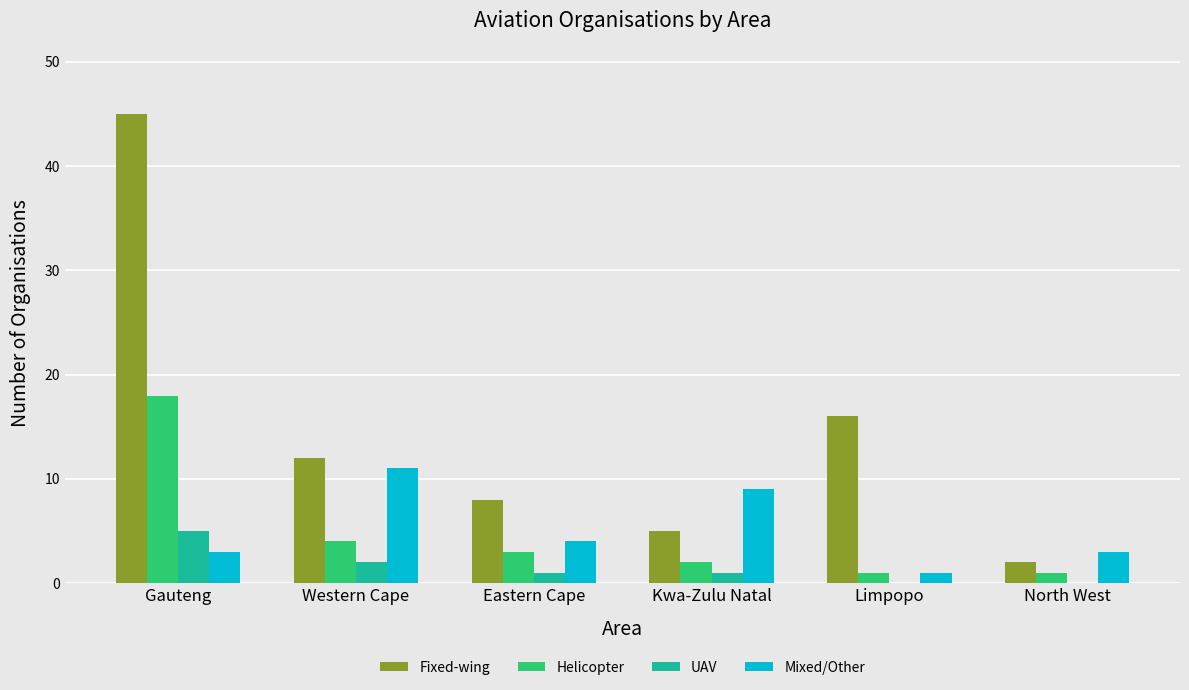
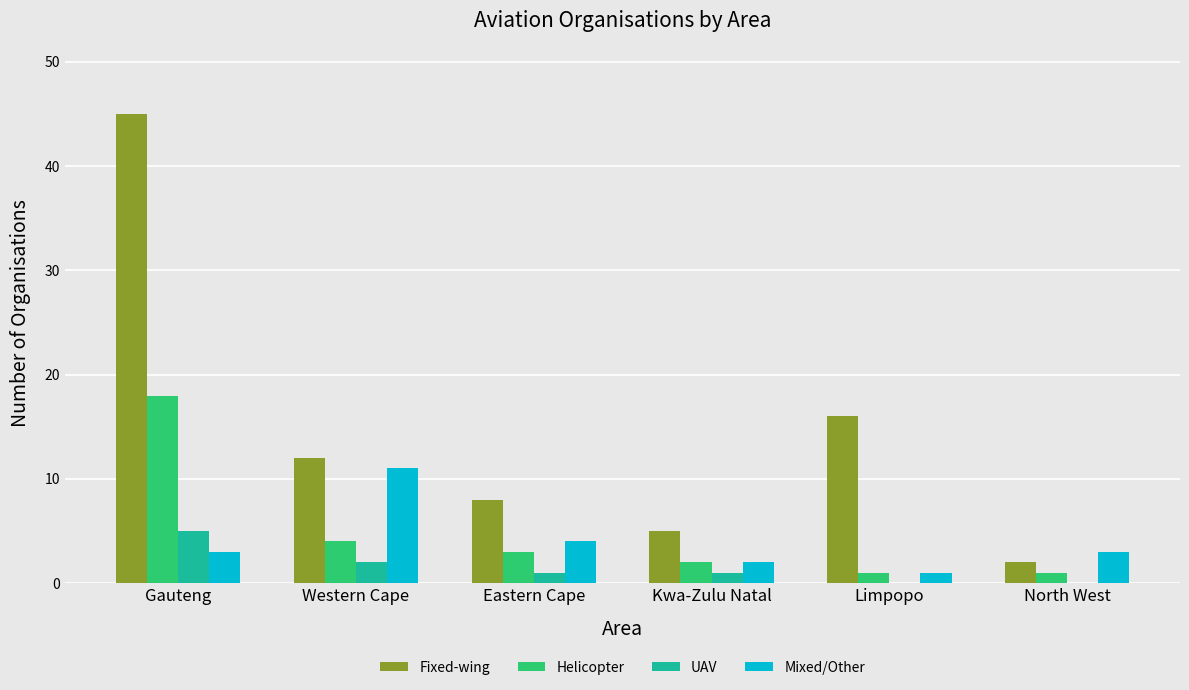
Mixed/Other, Kwa-Zulu Natal: 9 -> 2
